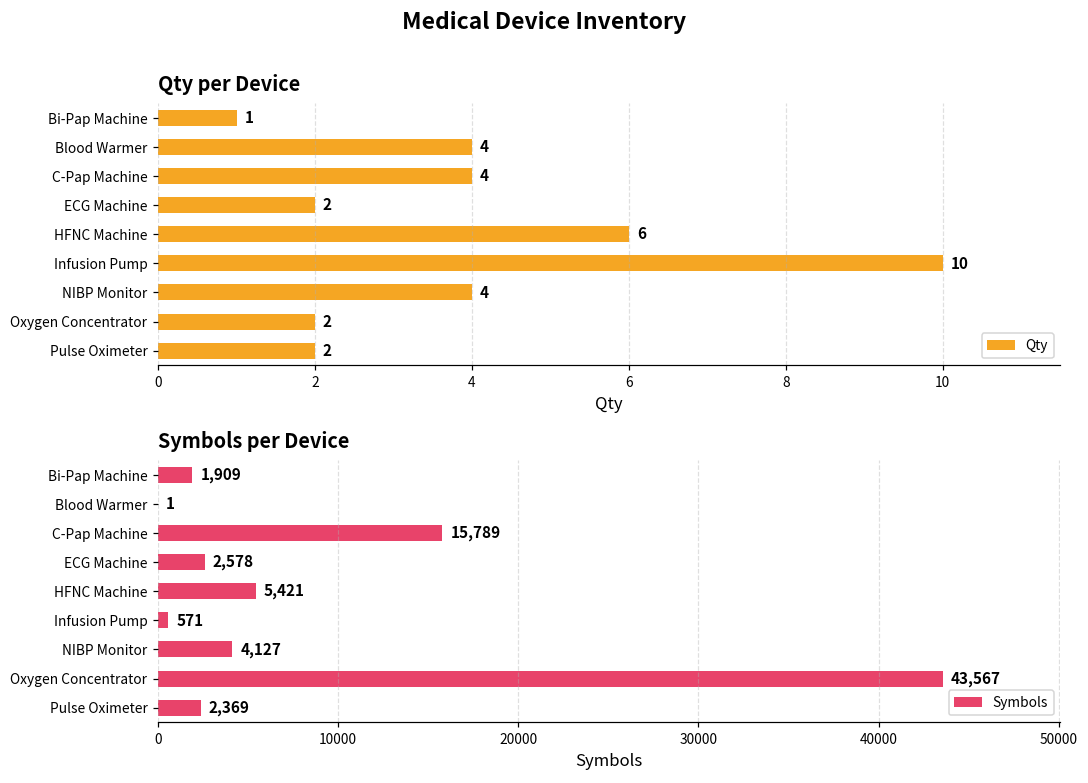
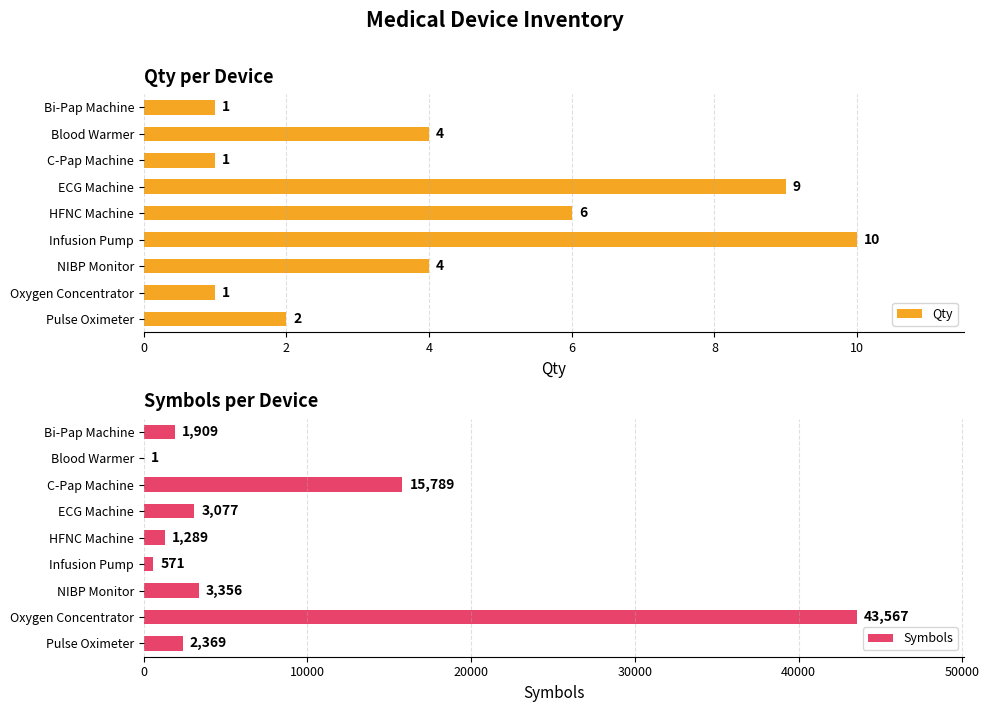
Qty per Device, C-Pap Machine: 4 -> 1
Qty per Device, ECG Machine: 2 -> 9
Qty per Device, Oxygen Concentrator: 2 -> 1
Symbols per Device, ECG Machine: 2,578 -> 3,077
Symbols per Device, HFNC Machine: 5,421 -> 1,289
Symbols per Device, NIBP Monitor: 4,127 -> 3,356
